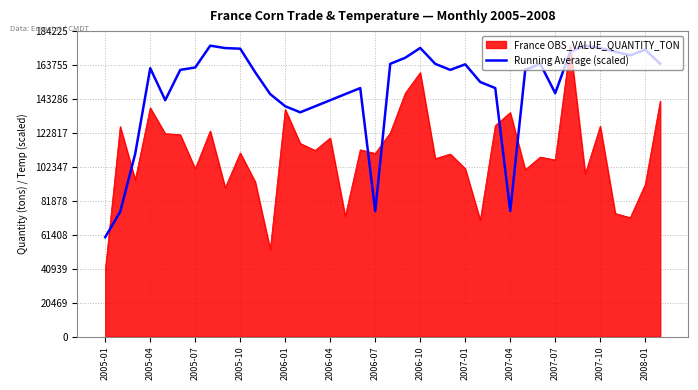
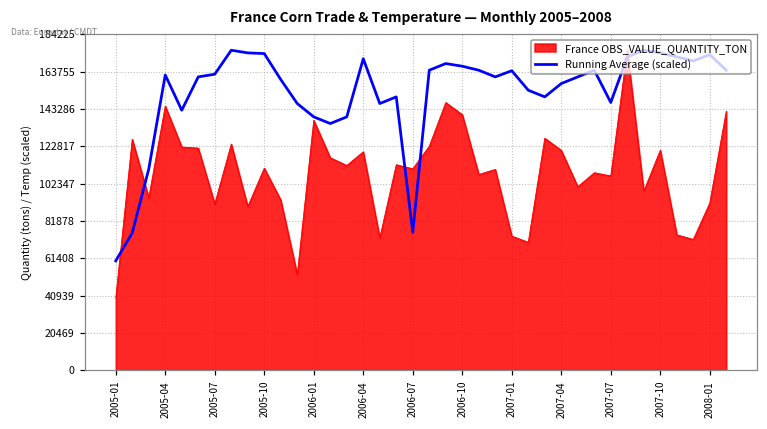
France OBS_VALUE_QUANTITY_TON, 2005-04: 138000 -> 145000
France OBS_VALUE_QUANTITY_TON, 2005-07: 101000 -> 91000
Running Average (scaled), 2006-04: 143000 -> 171000
France OBS_VALUE_QUANTITY_TON, 2006-10: 159000 -> 140000
Running Average (scaled), 2006-10: 174000 -> 167000
France OBS_VALUE_QUANTITY_TON, 2007-01: 101000 -> 73000
France OBS_VALUE_QUANTITY_TON, 2007-04: 135000 -> 121000
Running Average (scaled), 2007-04: 76000 -> 157000
France OBS_VALUE_QUANTITY_TON, 2007-10: 127000 -> 121000
